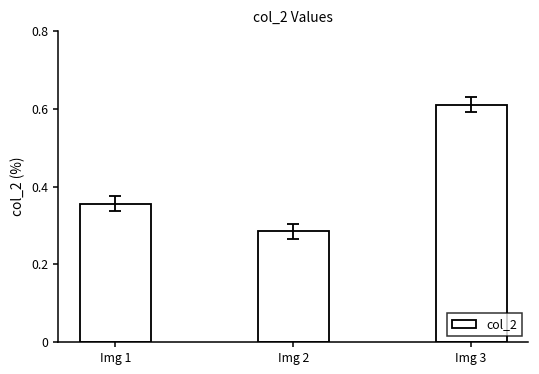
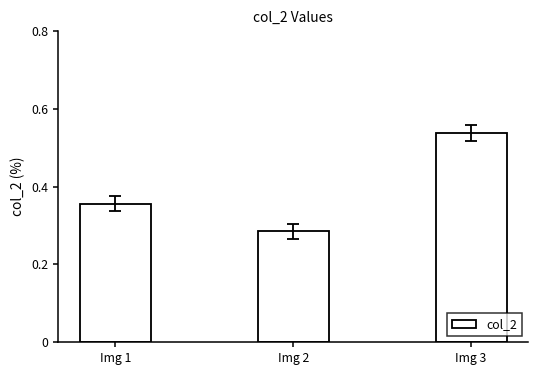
col_2, Img 3: 0.61 -> 0.54
